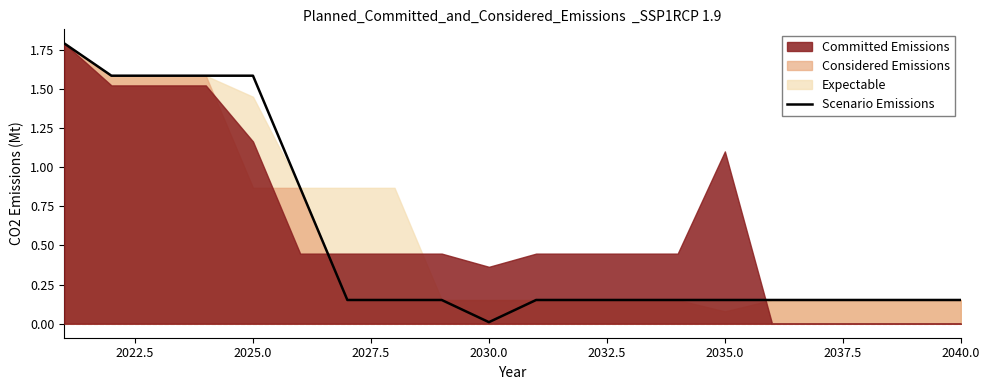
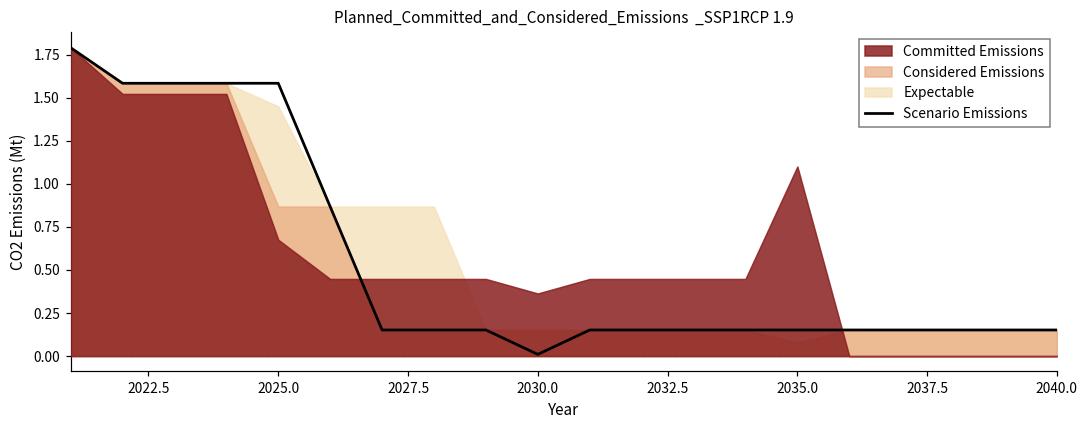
Committed Emissions, 2025.0: 1.16 -> 0.68
